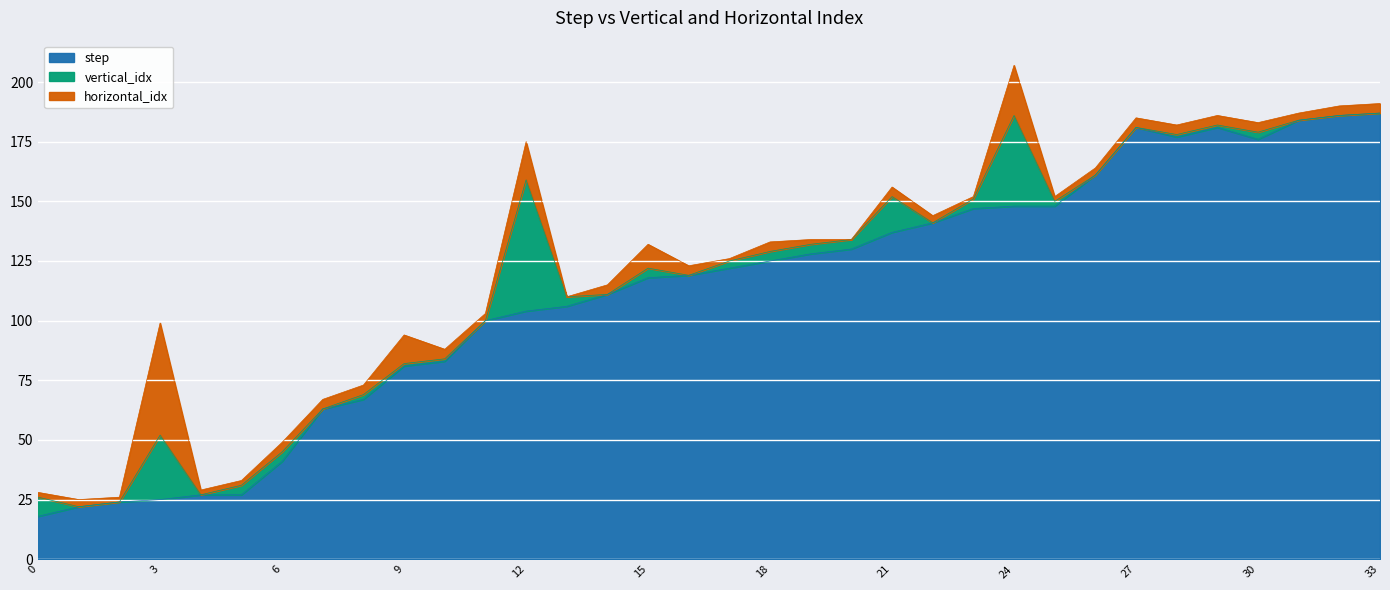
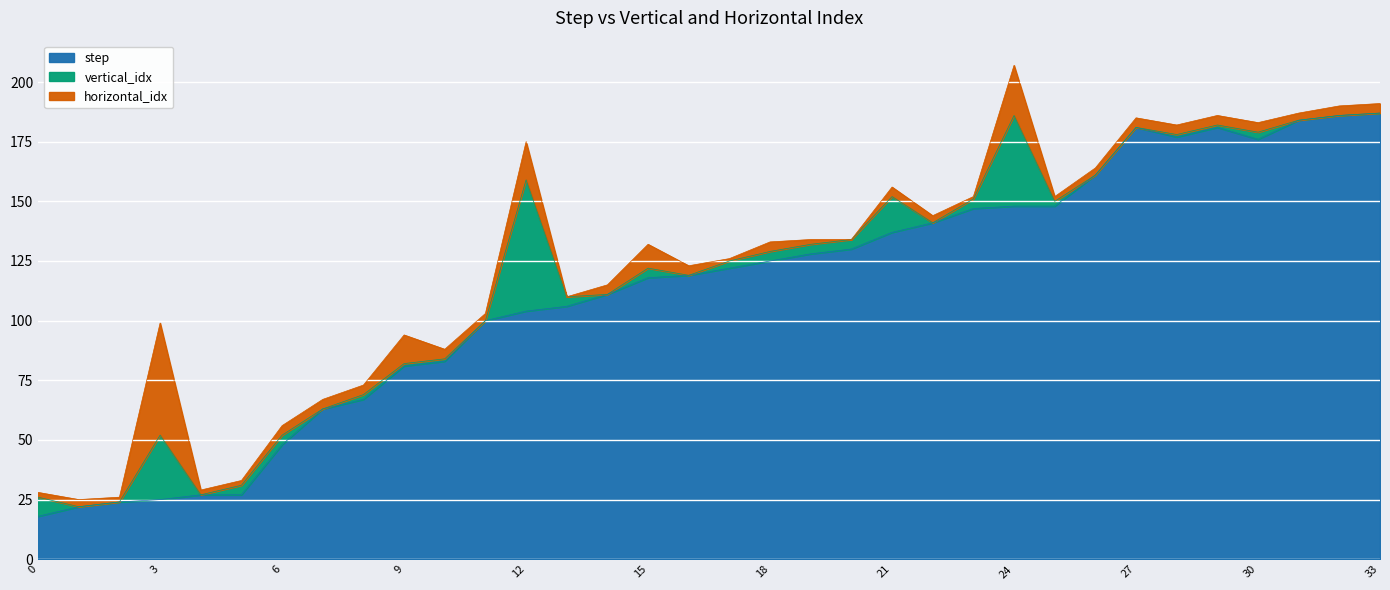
step, 6: 41 -> 48
